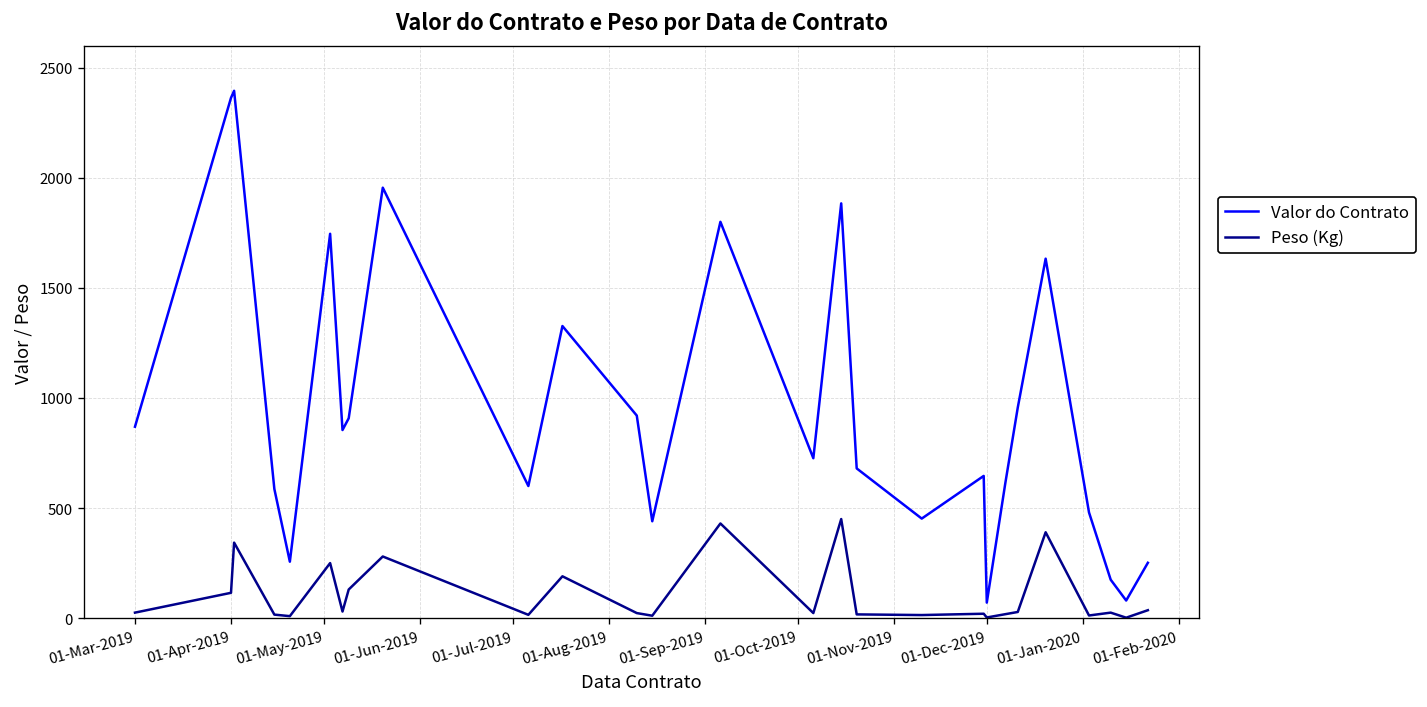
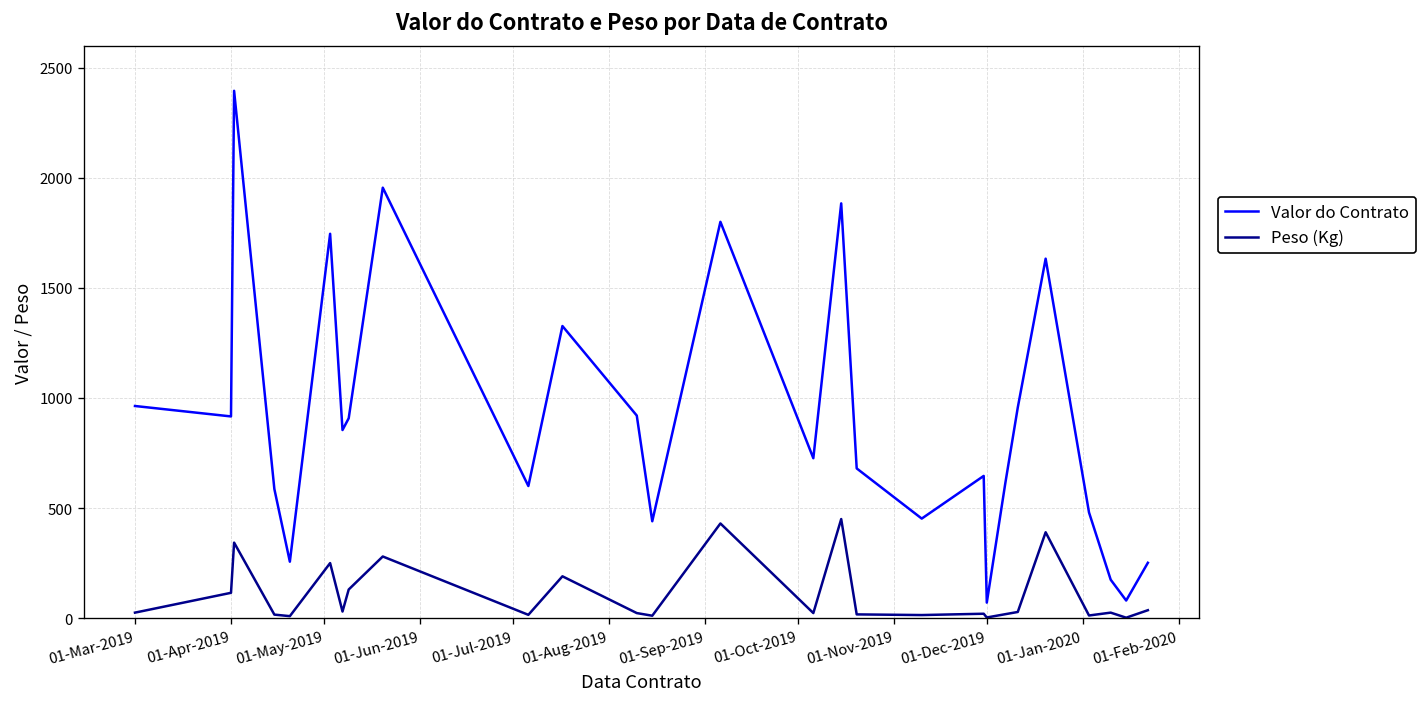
Valor do Contrato, 01-Mar-2019: 870 -> 960
Valor do Contrato, 01-Apr-2019: 2360 -> 920
